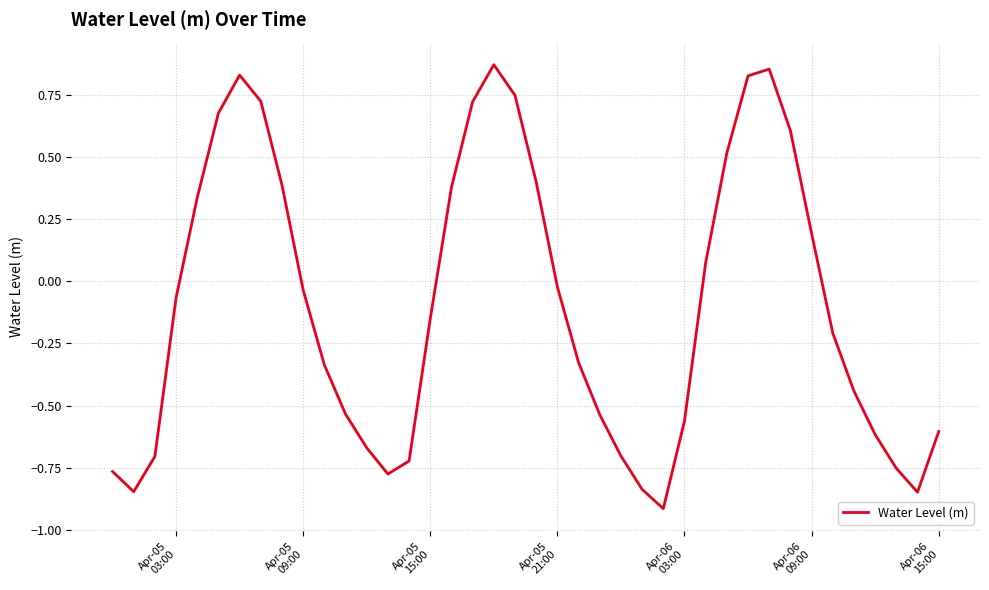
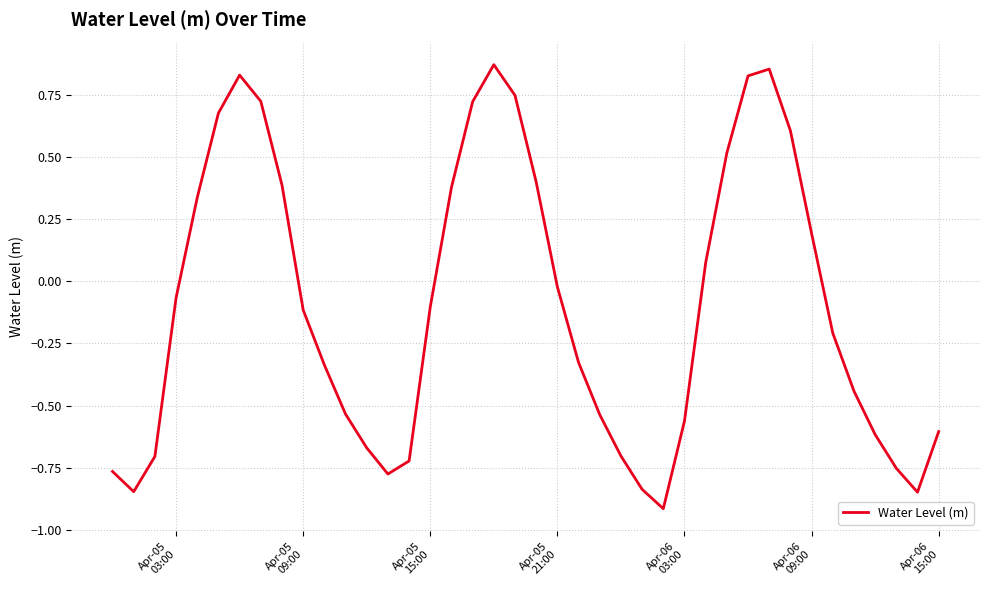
Apr-05 09:00: -0.04 -> -0.12
Apr-05 15:00: -0.15 -> -0.10
